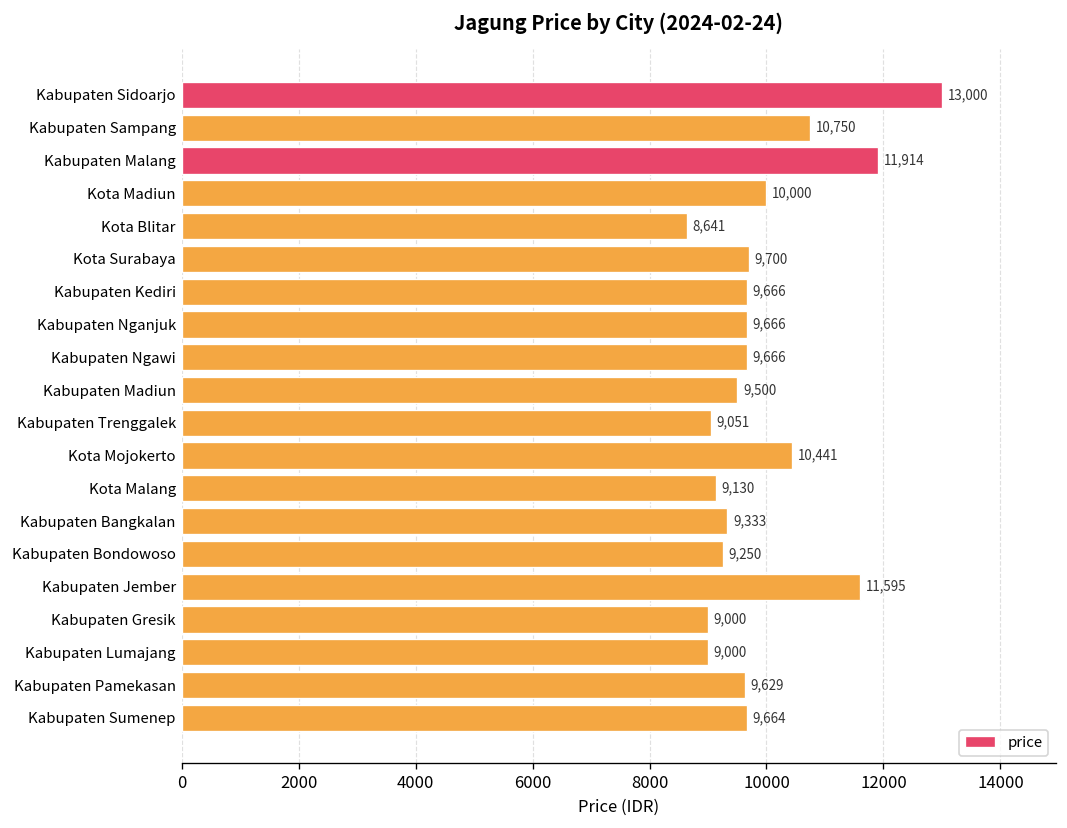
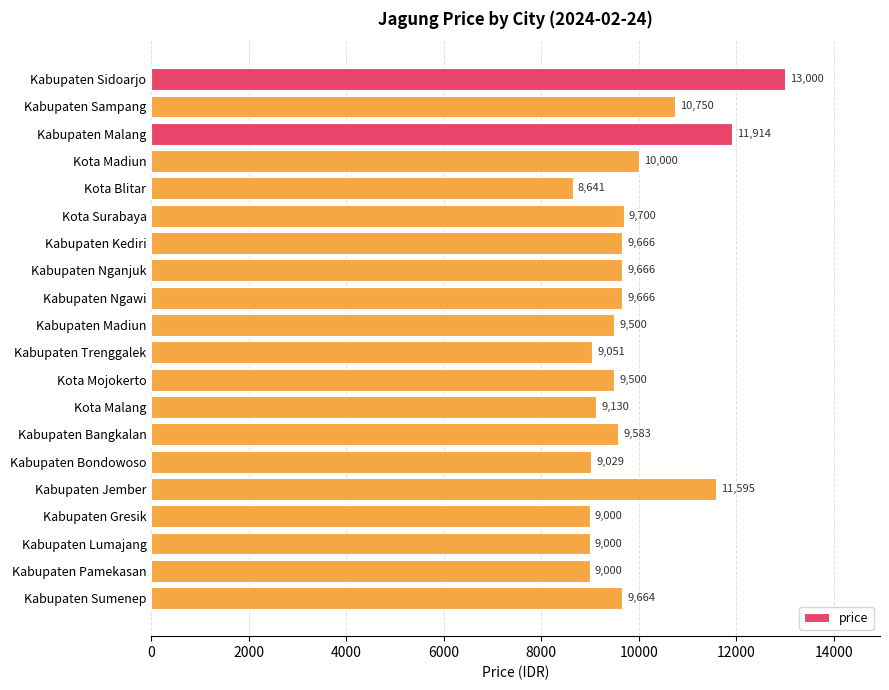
Kota Mojokerto: 10,441 -> 9,500
Kabupaten Bangkalan: 9,333 -> 9,583
Kabupaten Bondowoso: 9,250 -> 9,029
Kabupaten Pamekasan: 9,629 -> 9,000
